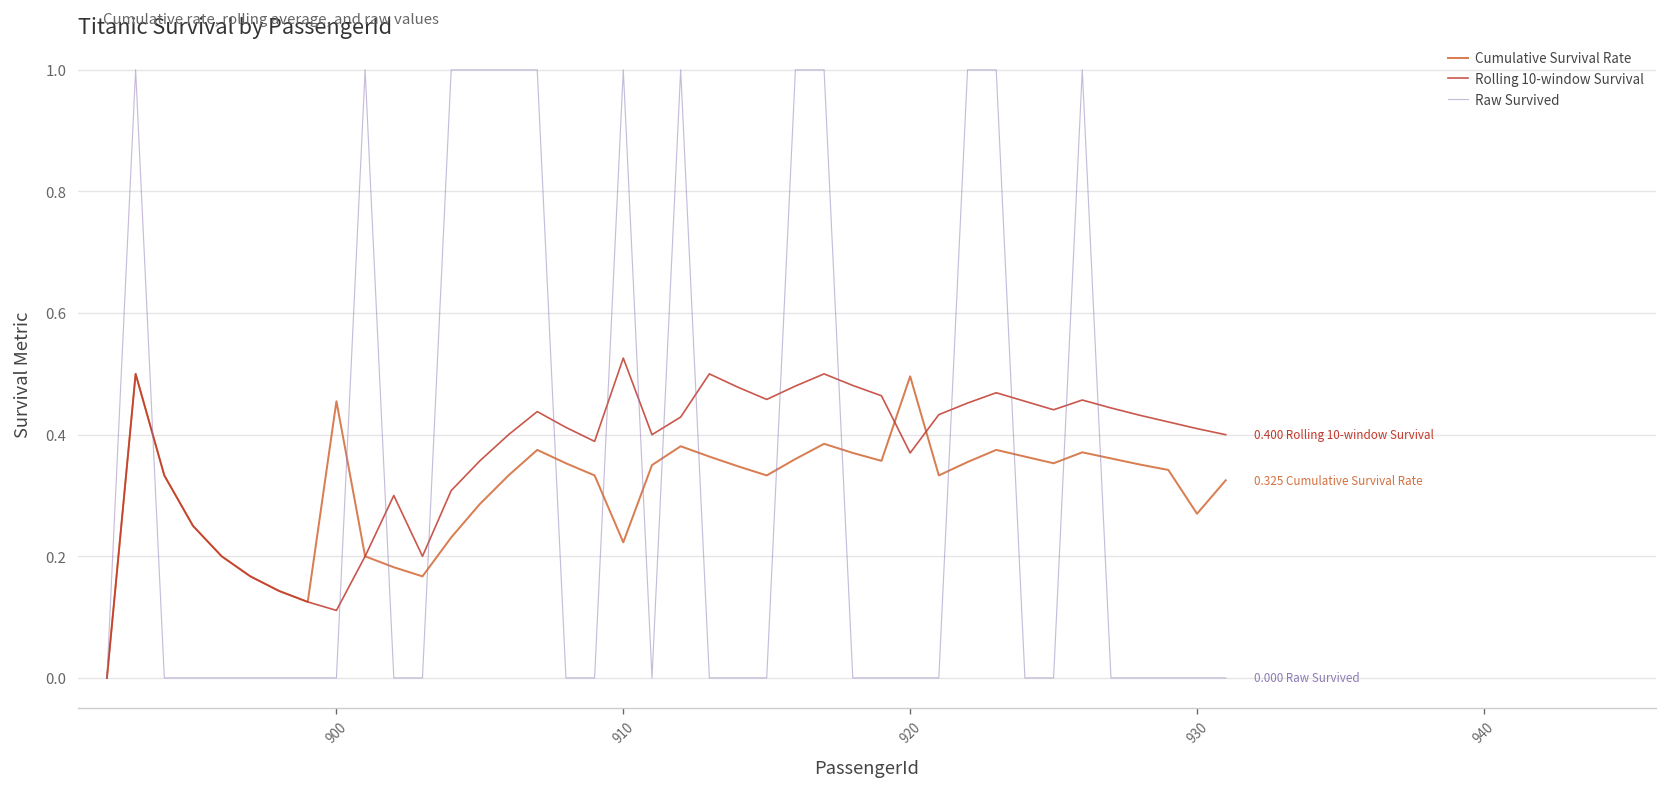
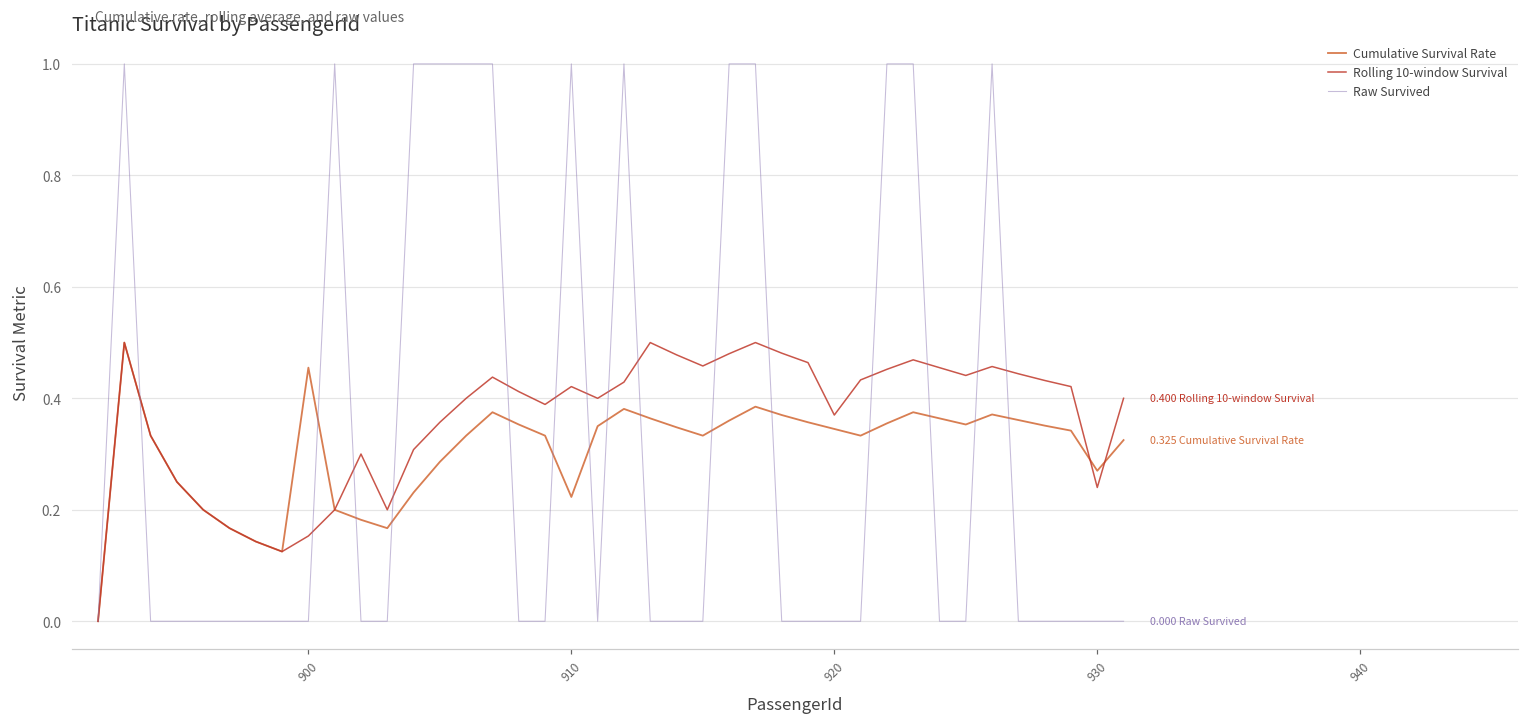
Rolling 10-window Survival, 900: 0.11 -> 0.15
Rolling 10-window Survival, 910: 0.53 -> 0.42
Cumulative Survival Rate, 920: 0.50 -> 0.35
Rolling 10-window Survival, 930: 0.41 -> 0.24
